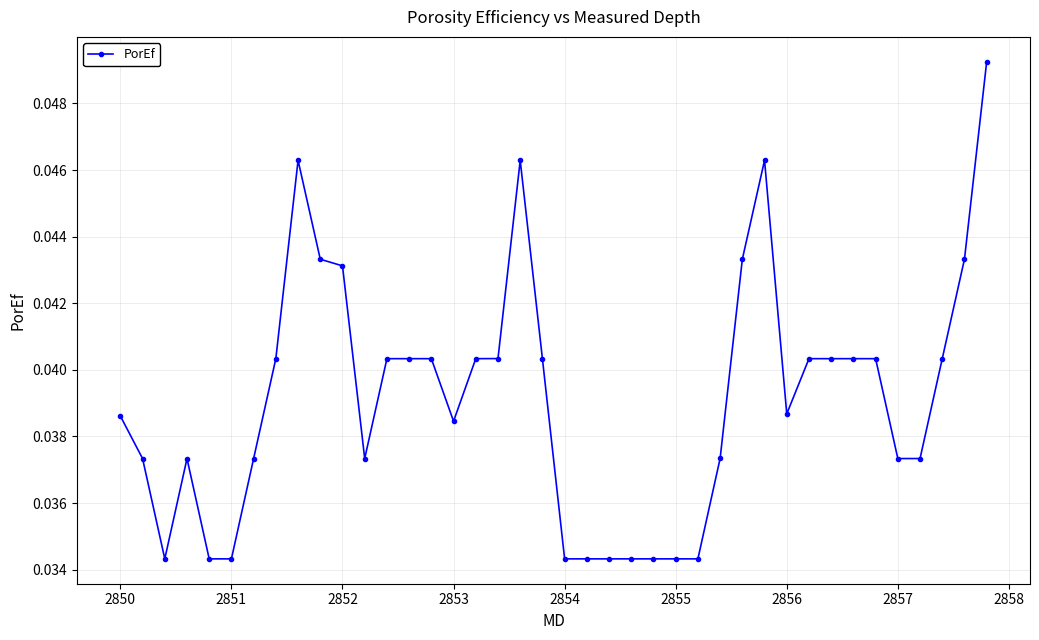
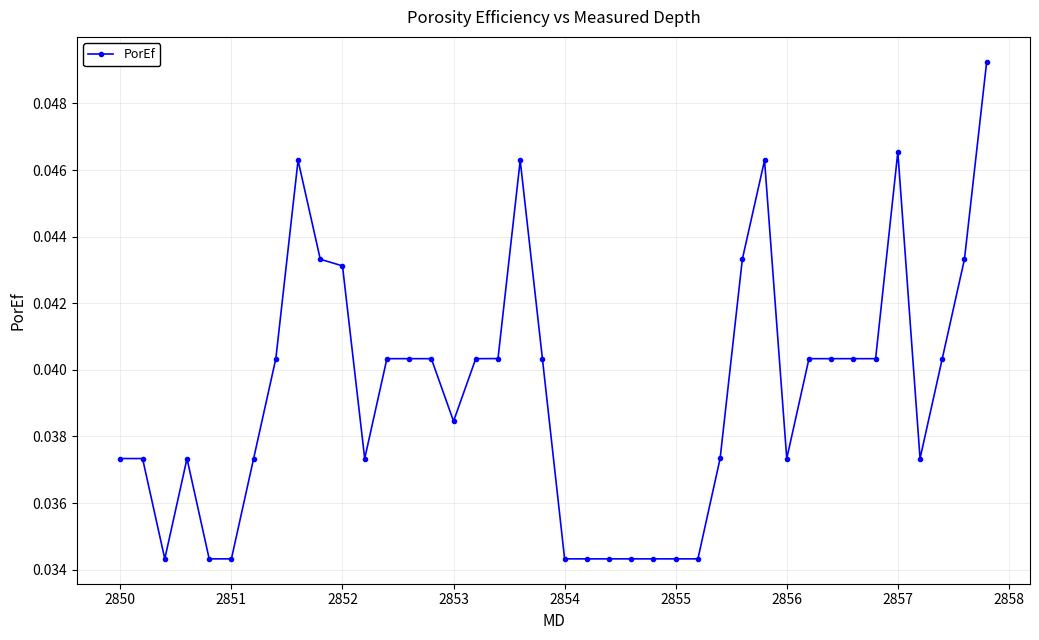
2850: 0.0386 -> 0.0373
2856: 0.0387 -> 0.0373
2857: 0.0373 -> 0.0465
